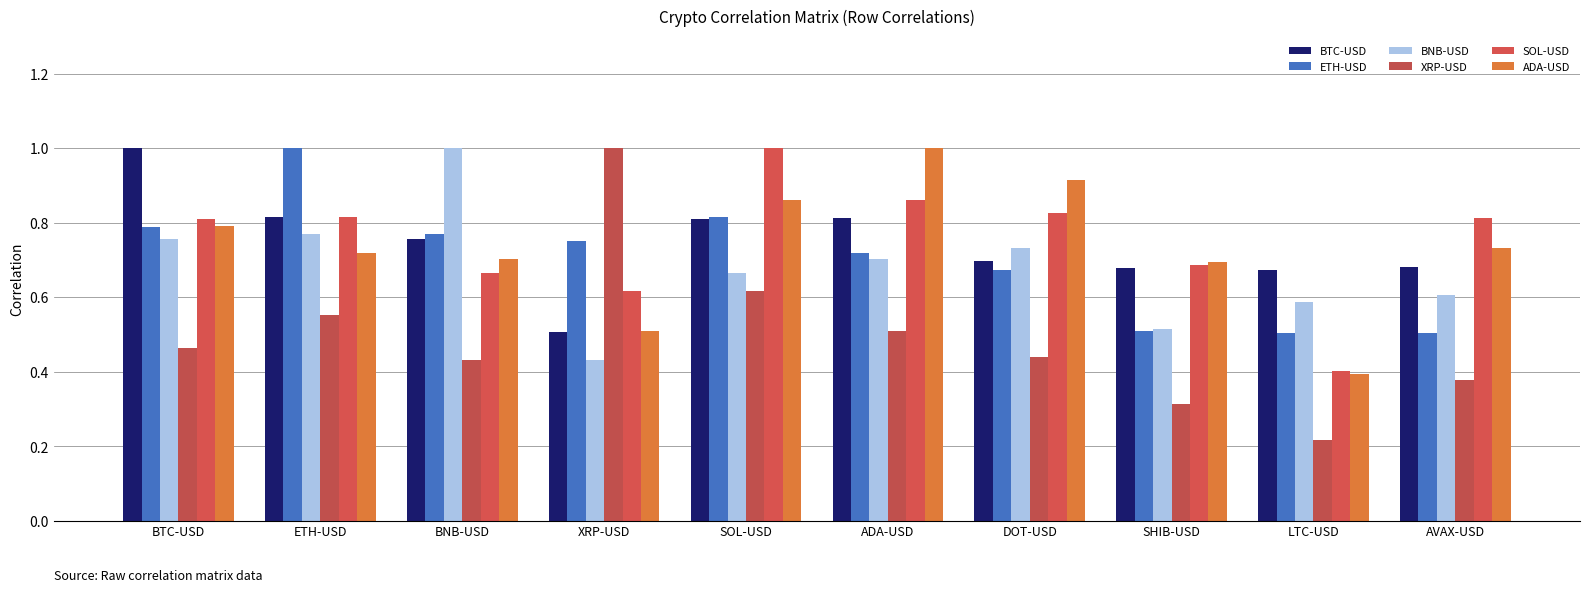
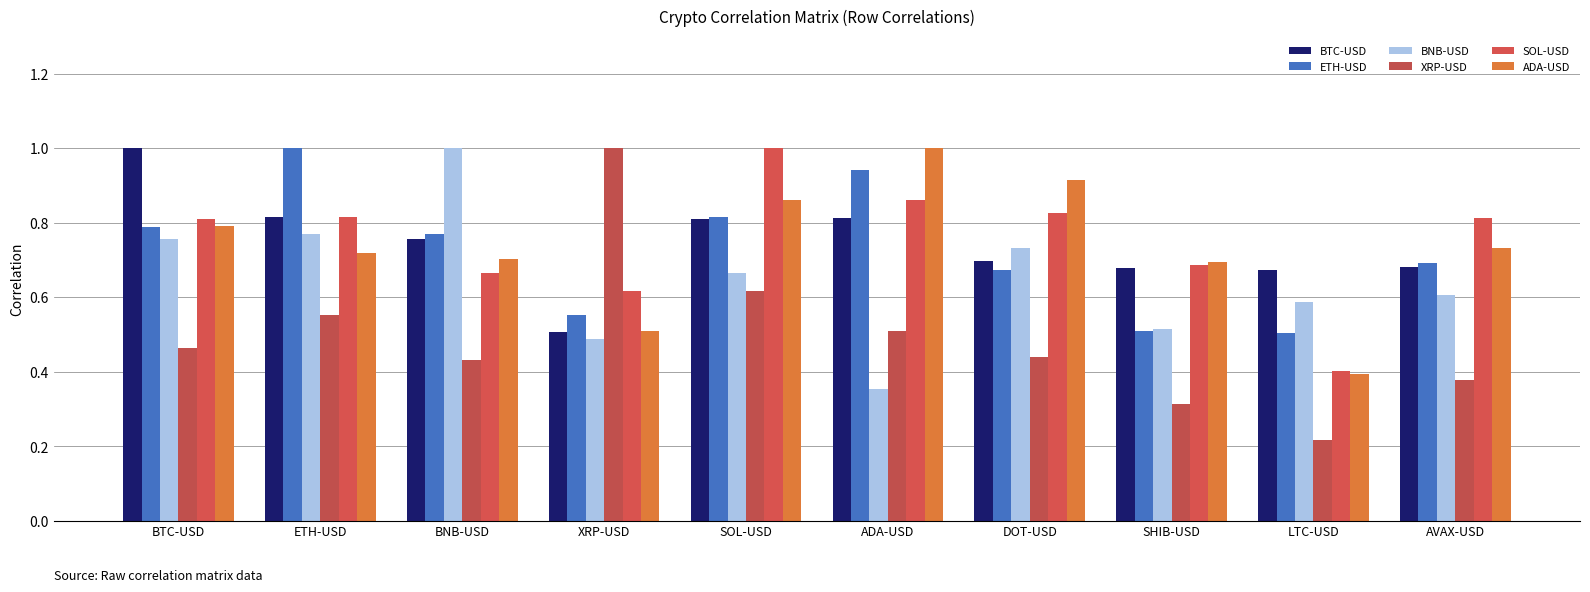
ETH-USD, XRP-USD: 0.75 -> 0.55
BNB-USD, XRP-USD: 0.43 -> 0.49
ETH-USD, ADA-USD: 0.72 -> 0.94
BNB-USD, ADA-USD: 0.70 -> 0.35
ETH-USD, AVAX-USD: 0.50 -> 0.69
